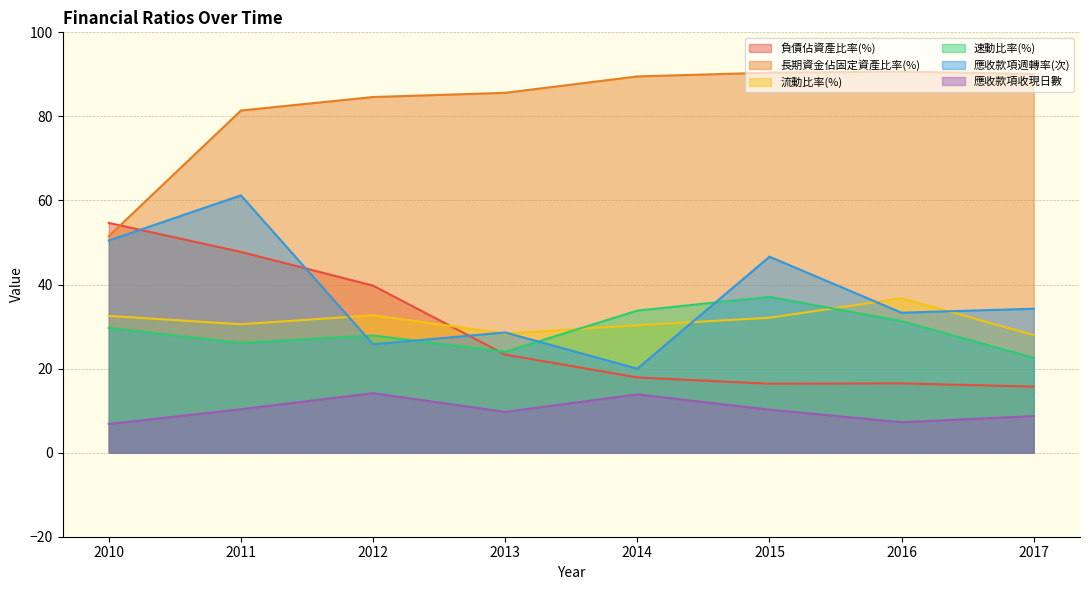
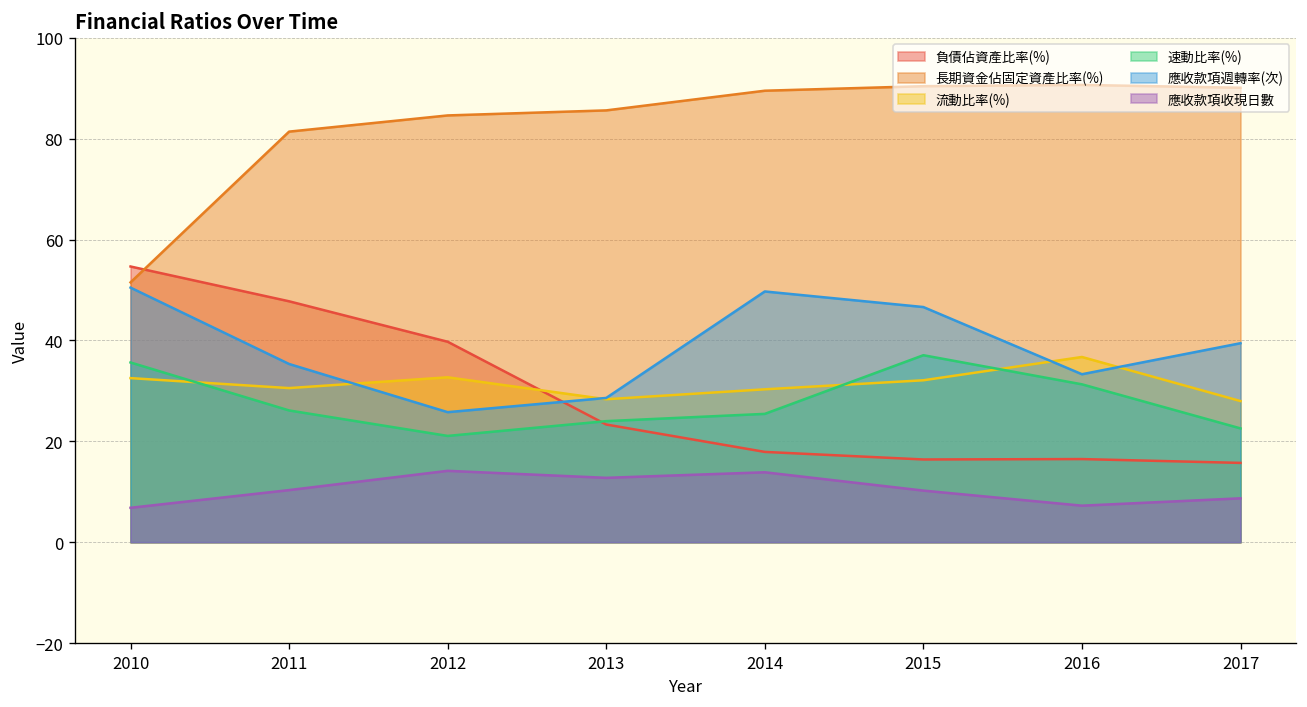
速動比率(%), 2010: 30 -> 36
應收款項週轉率(次), 2011: 61 -> 35
速動比率(%), 2012: 28 -> 21
應收款項收現日數, 2013: 10 -> 13
速動比率(%), 2014: 34 -> 25
應收款項週轉率(次), 2014: 20 -> 50
應收款項週轉率(次), 2017: 34 -> 39
